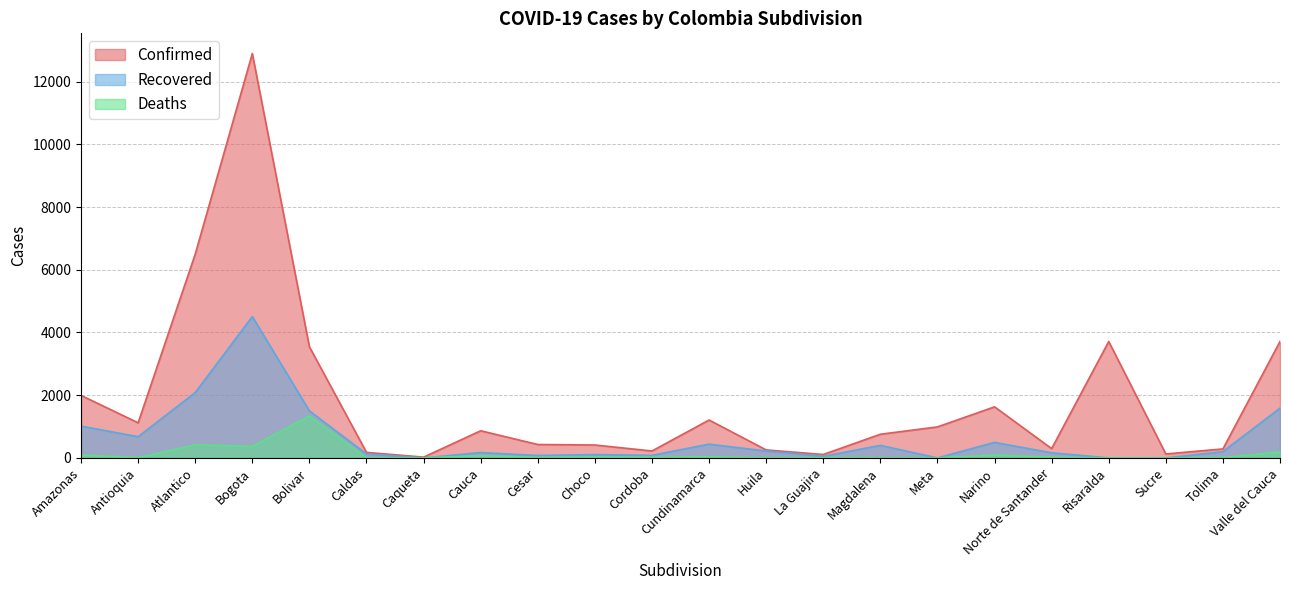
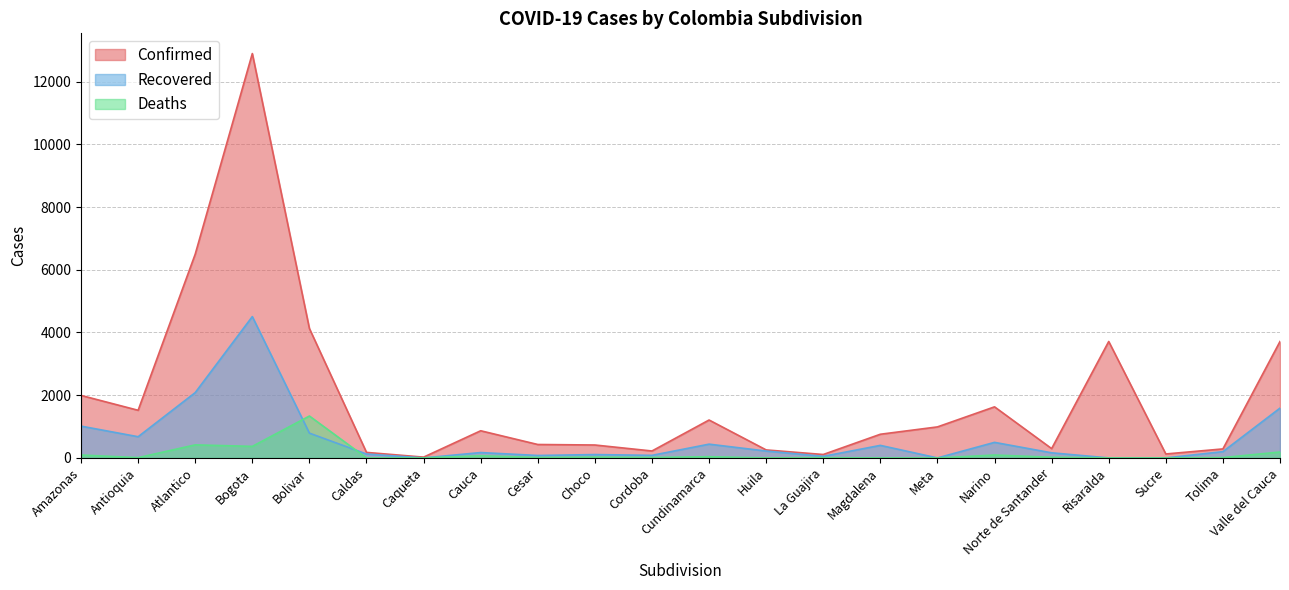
Confirmed, Antioquia: 1100 -> 1500
Confirmed, Bolivar: 3500 -> 4100
Recovered, Bolivar: 1500 -> 800
